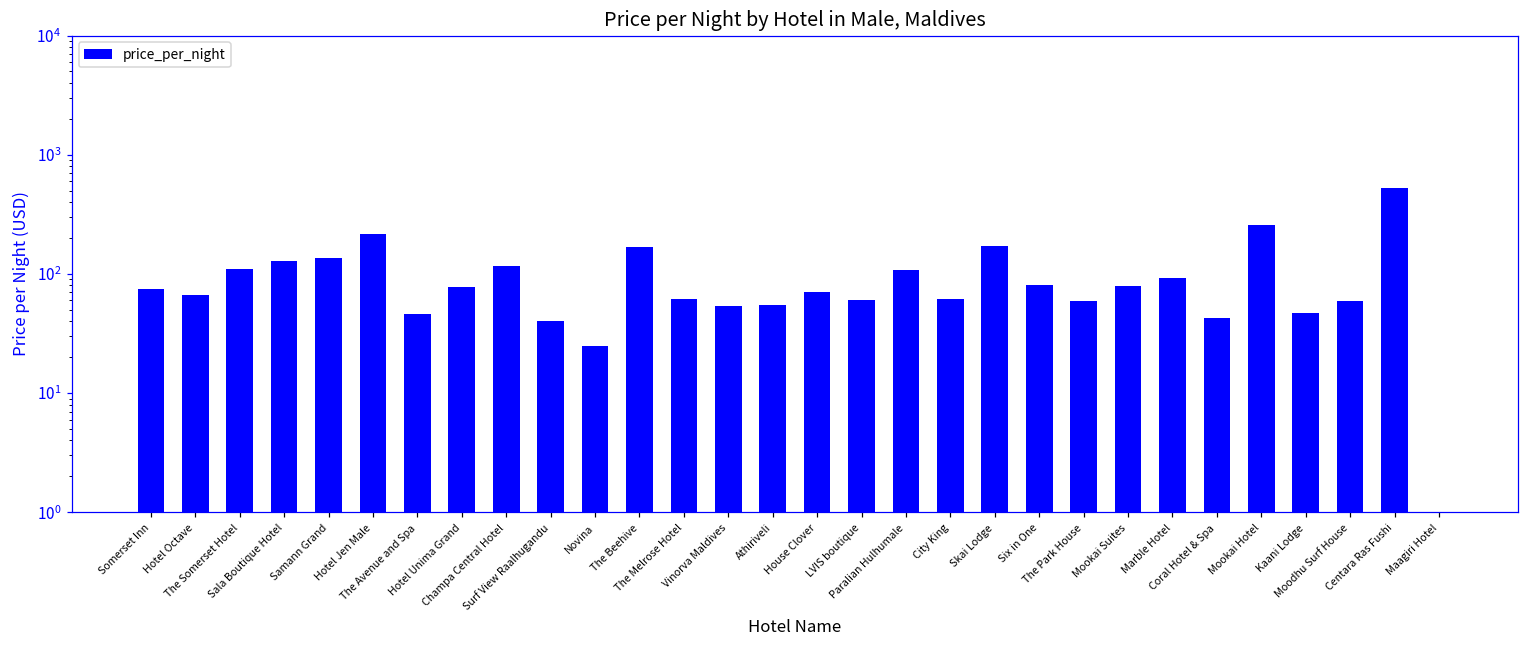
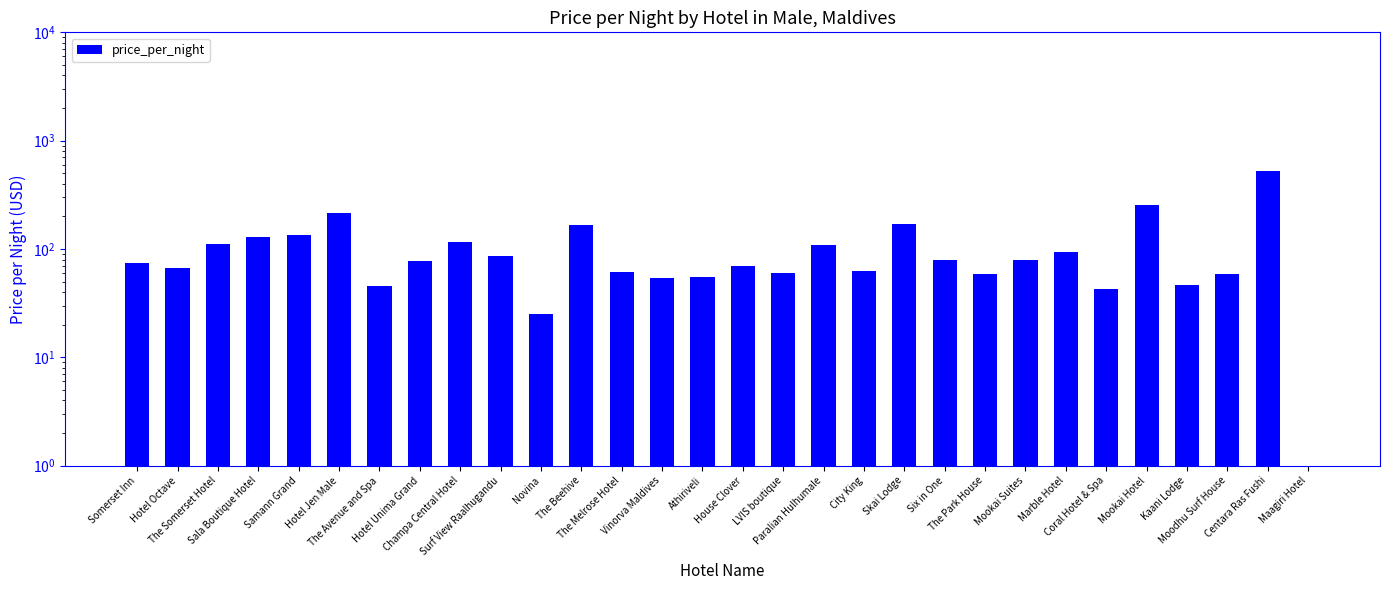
Surf View Raalhugandu: 40 -> 90
